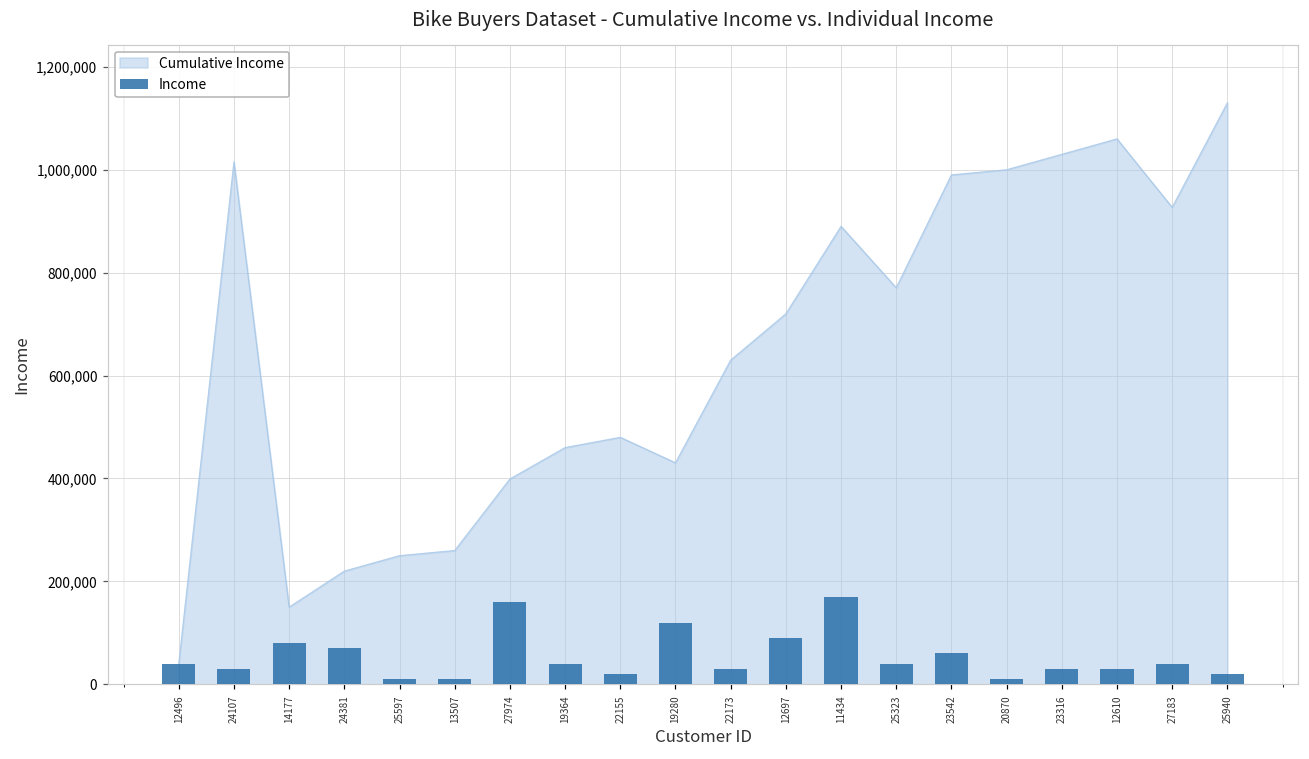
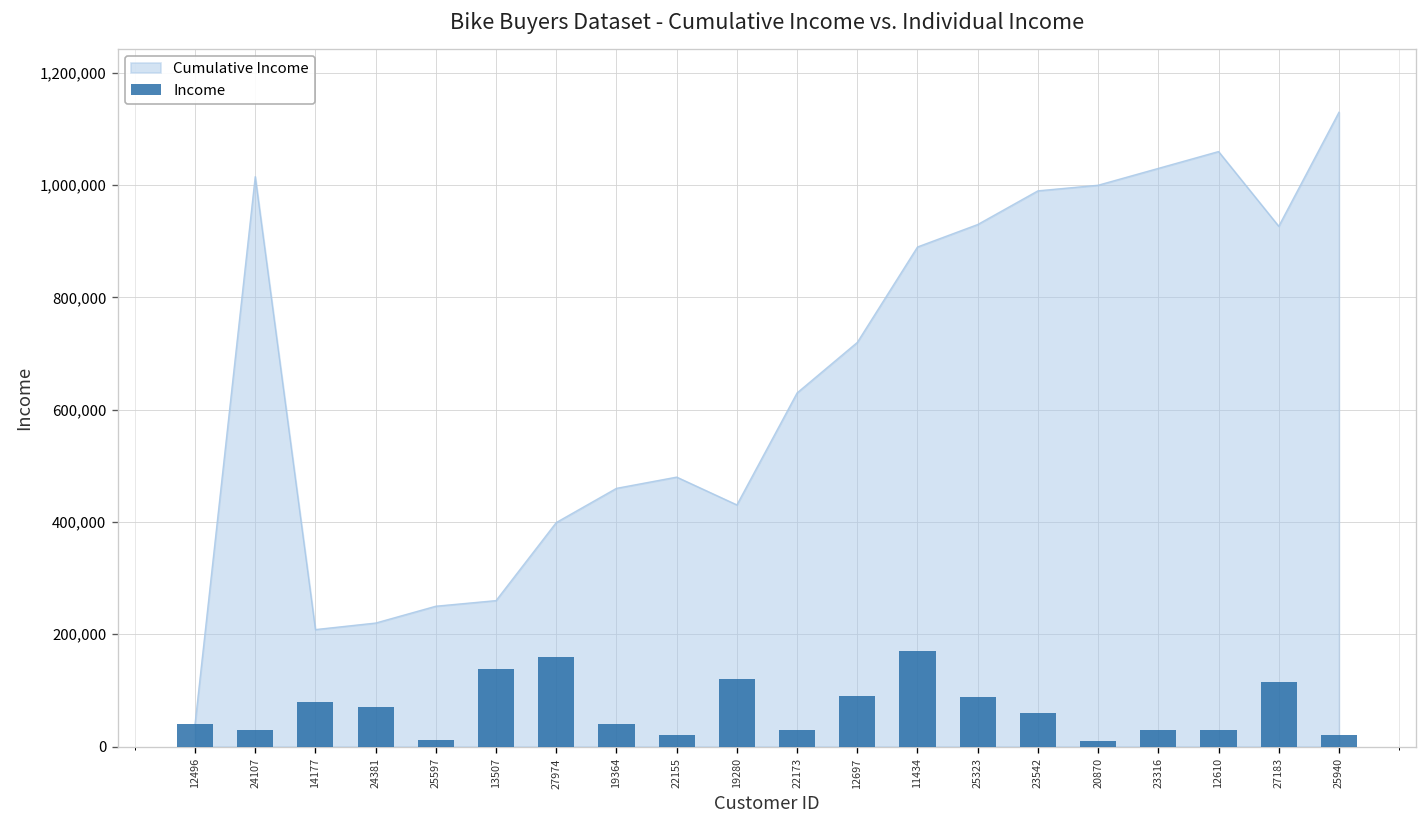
Cumulative Income, 14177: 150,000 -> 210,000
Income, 13507: 10,000 -> 140,000
Cumulative Income, 25323: 770,000 -> 930,000
Income, 25323: 40,000 -> 90,000
Income, 27183: 40,000 -> 110,000
